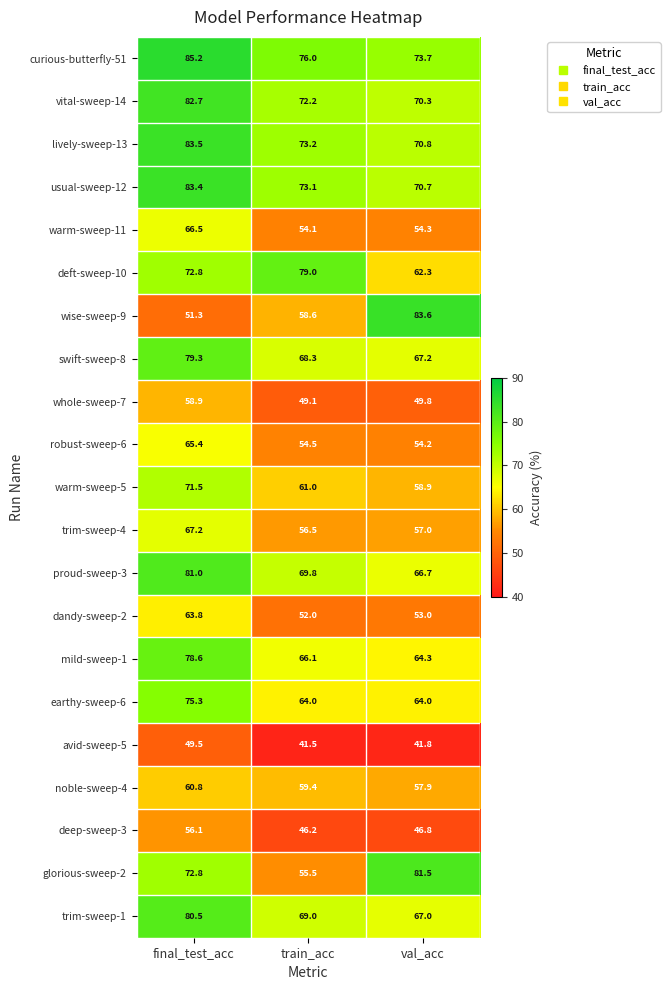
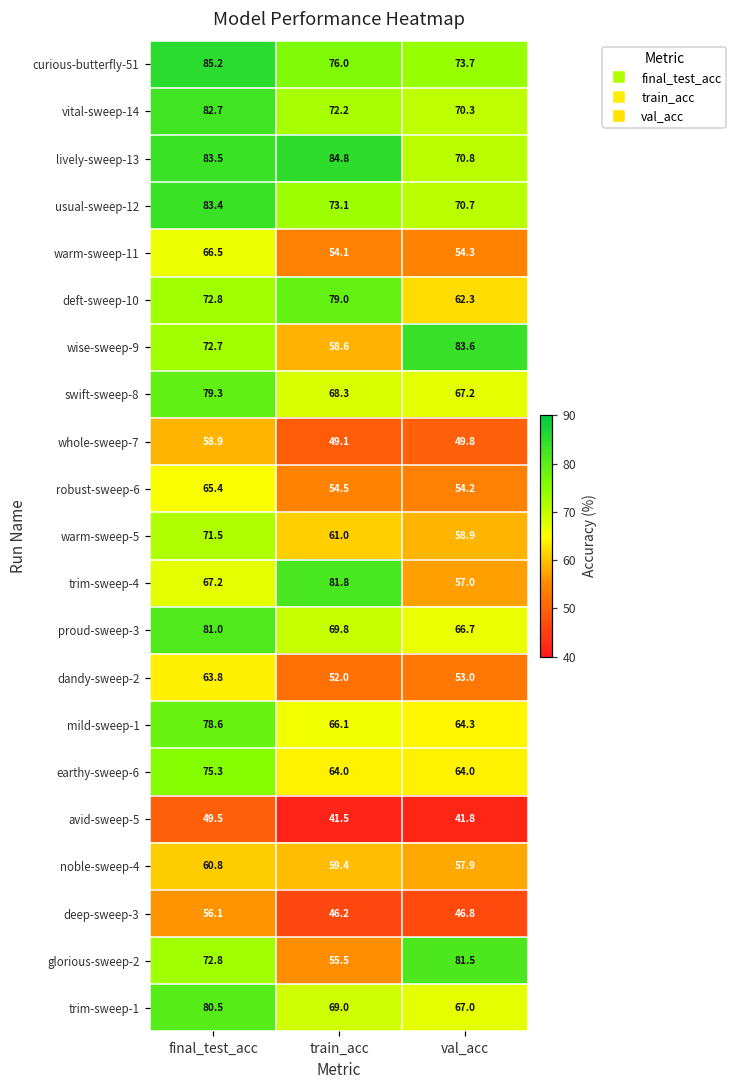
lively-sweep-13, train_acc: 73.2 -> 84.8
wise-sweep-9, final_test_acc: 51.3 -> 72.7
trim-sweep-4, train_acc: 56.5 -> 81.8
